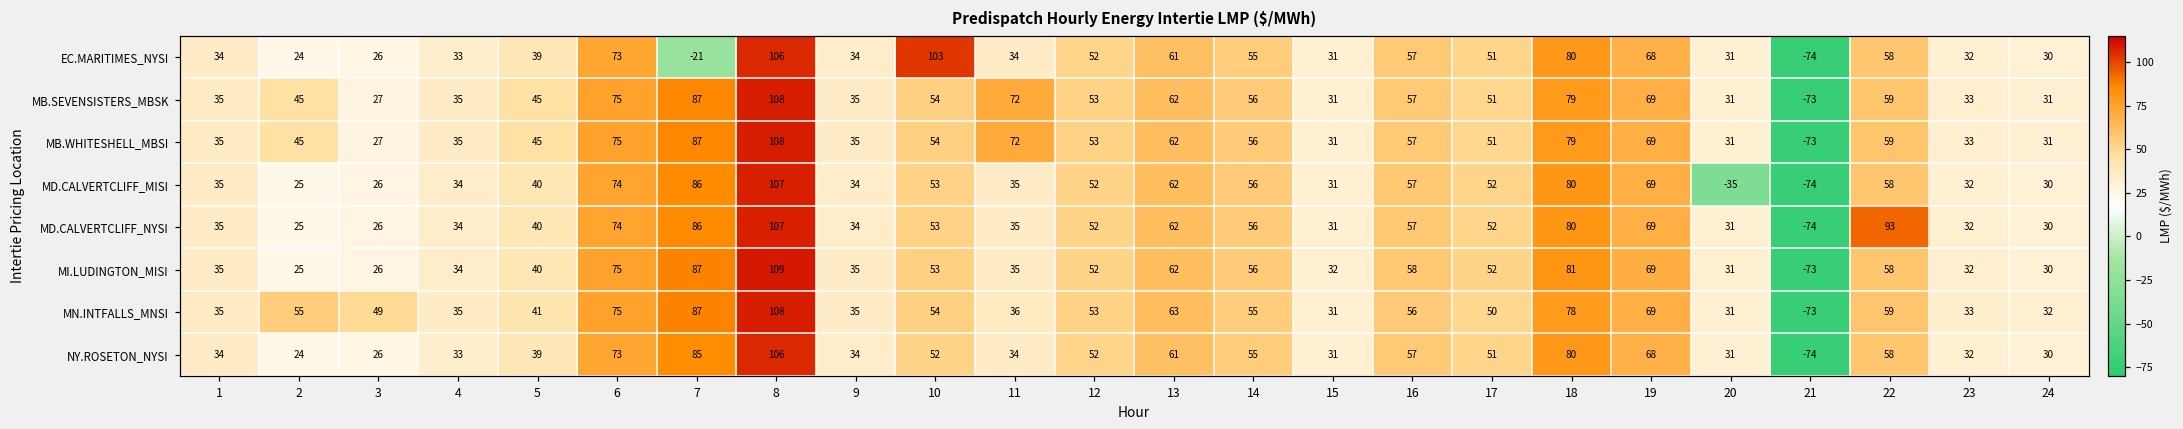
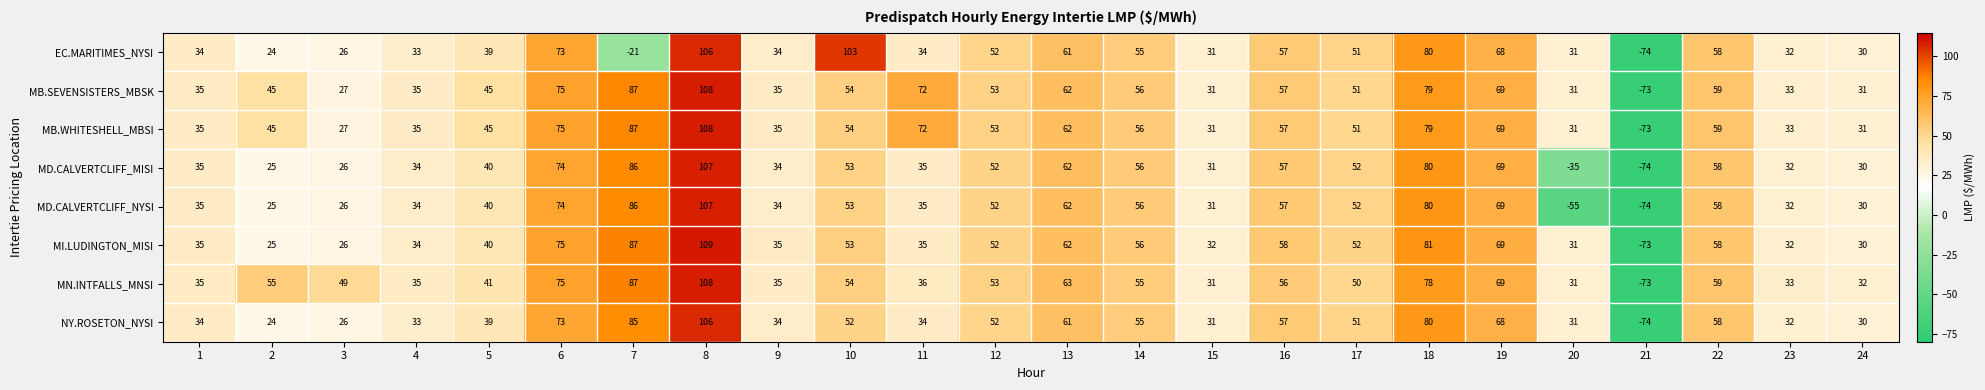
MD.CALVERTCLIFF_NYSI, 20: 31 -> -55
MD.CALVERTCLIFF_NYSI, 22: 93 -> 58
